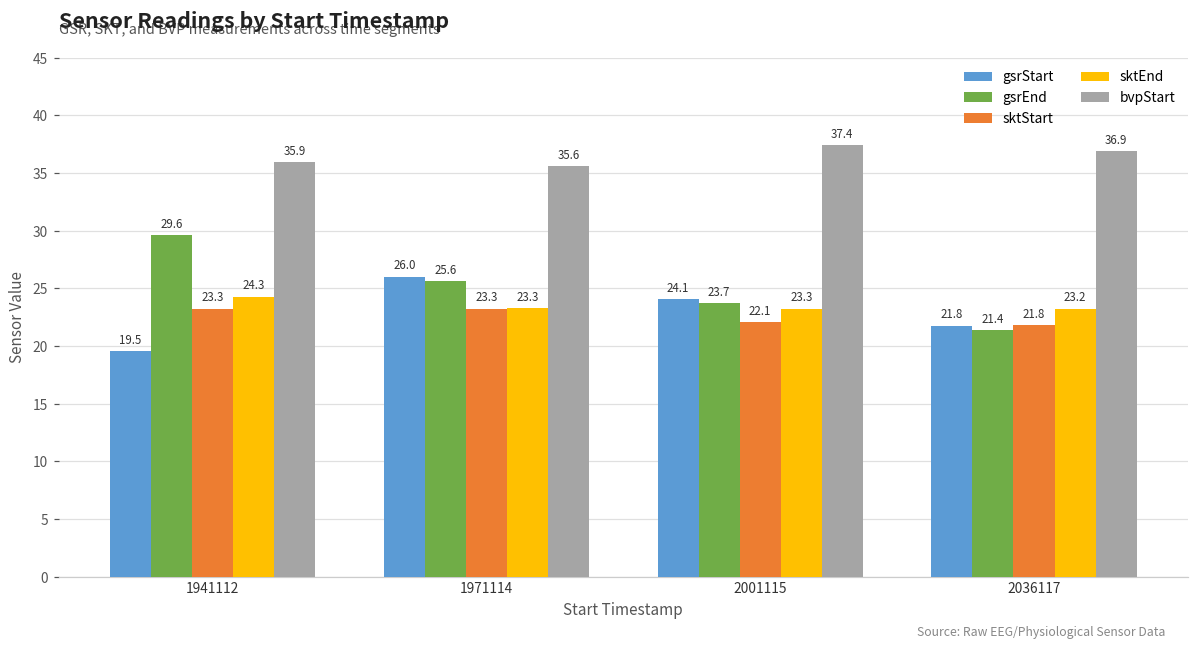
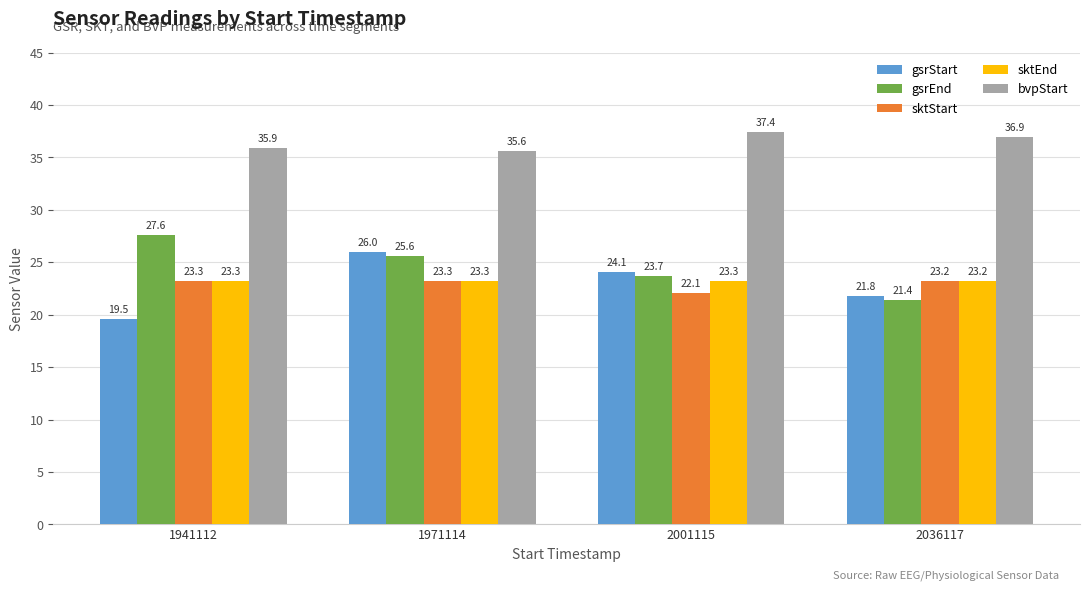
gsrEnd, 1941112: 29.6 -> 27.6
sktEnd, 1941112: 24.3 -> 23.3
sktStart, 2036117: 21.8 -> 23.2
